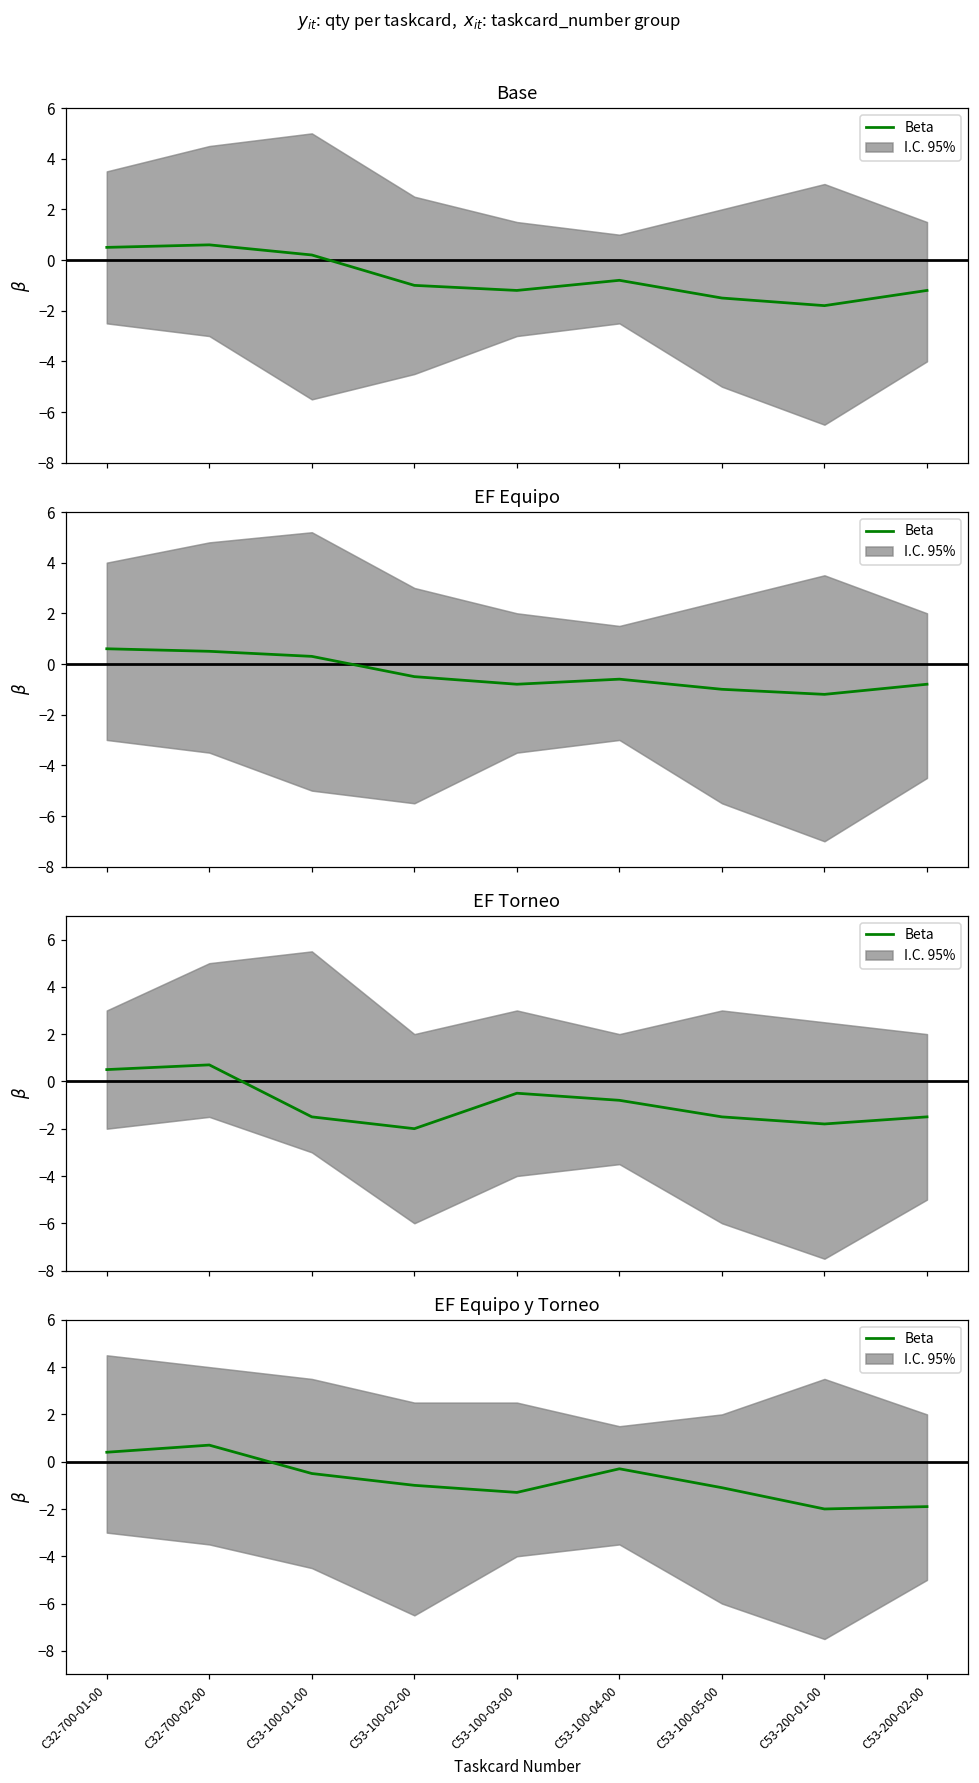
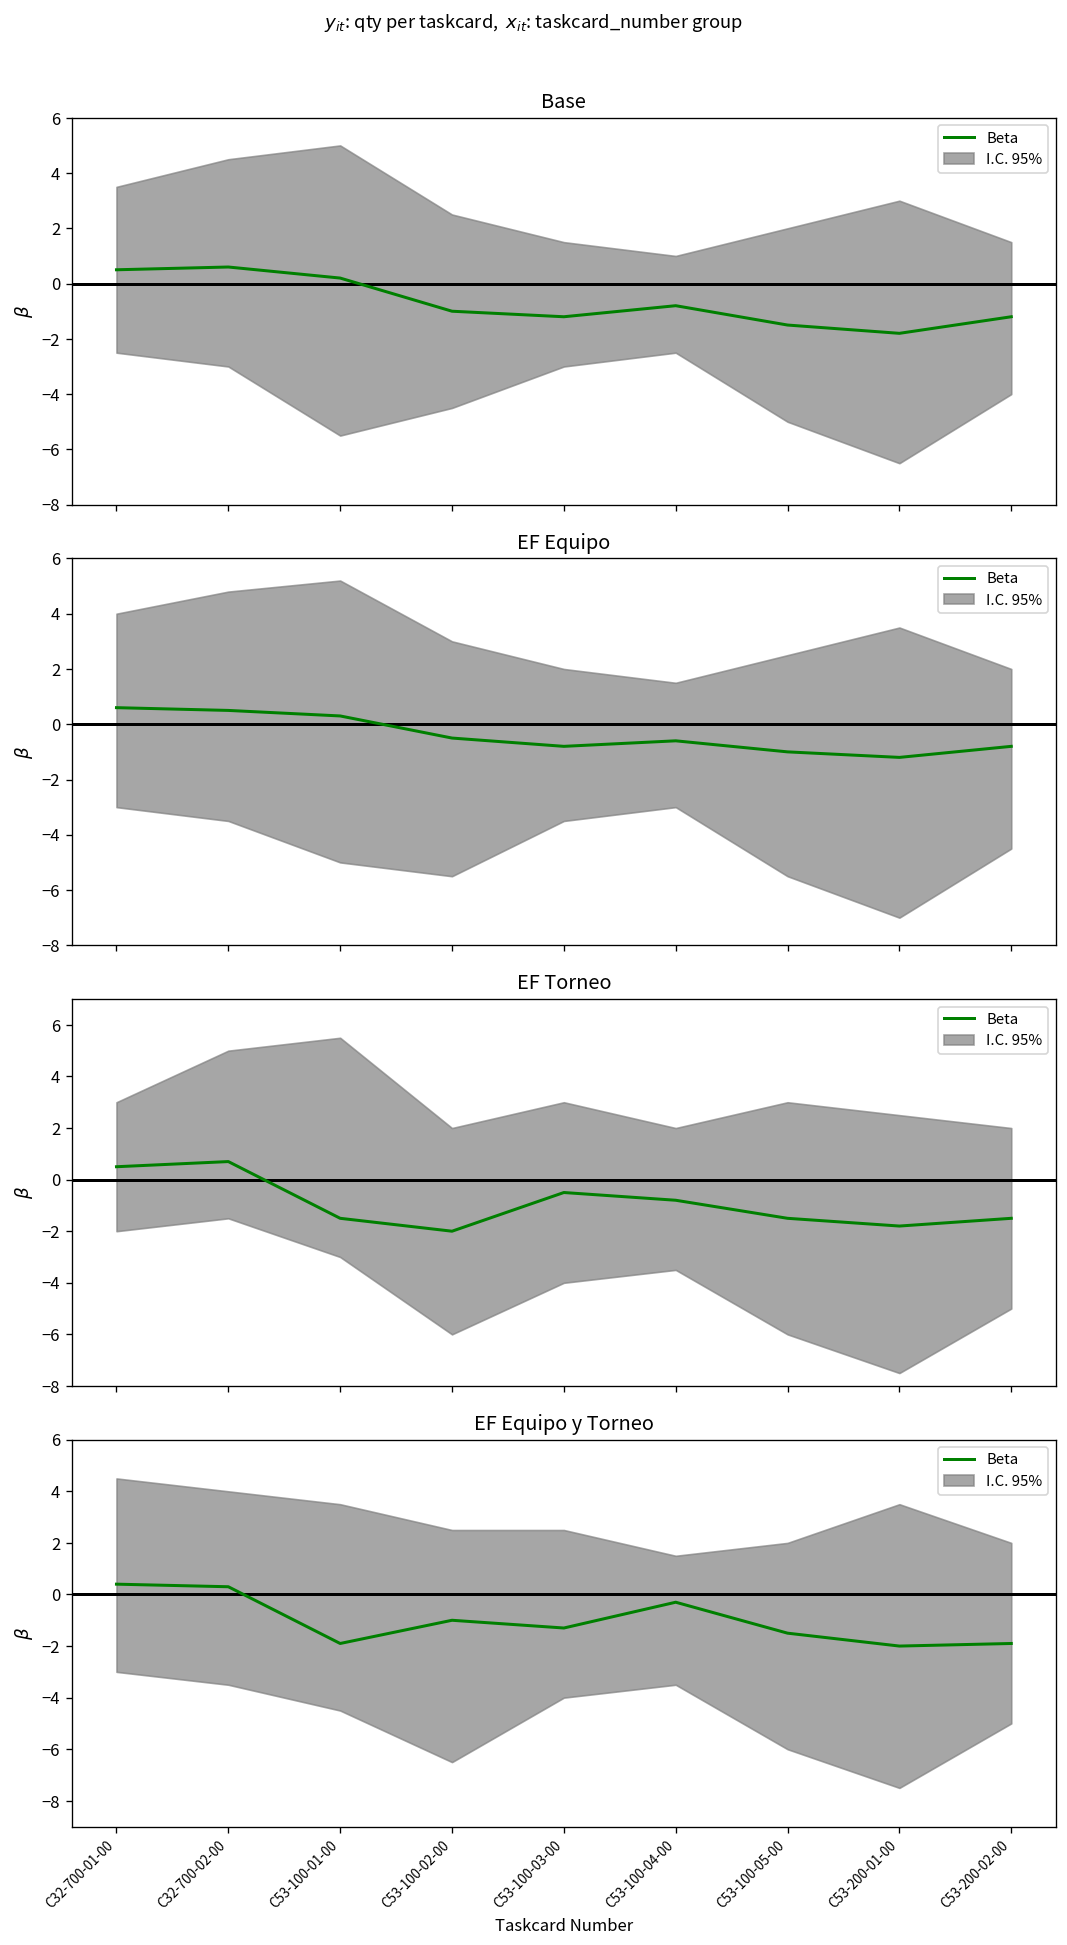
EF Equipo y Torneo, Beta, C32-700-02-00: 0.7 -> 0.3
EF Equipo y Torneo, Beta, C53-100-01-00: -0.5 -> -1.9
EF Equipo y Torneo, Beta, C53-100-05-00: -1.1 -> -1.5
